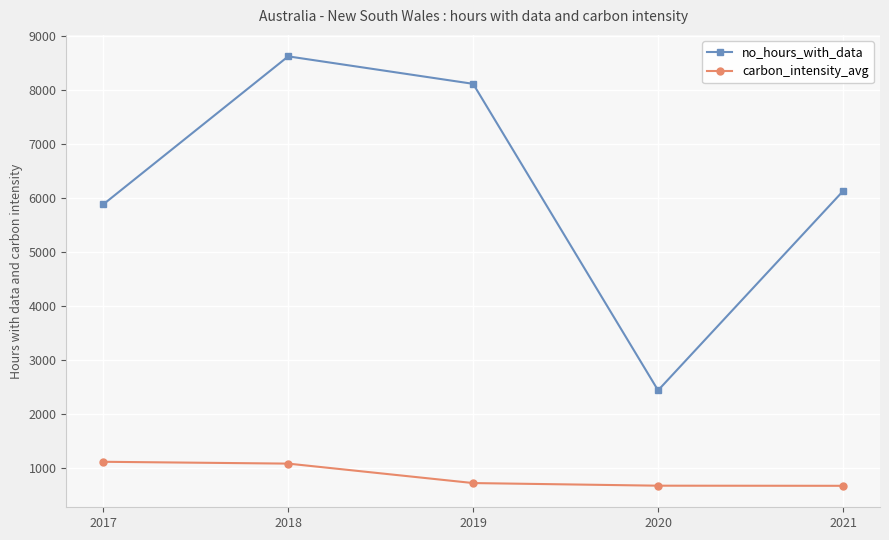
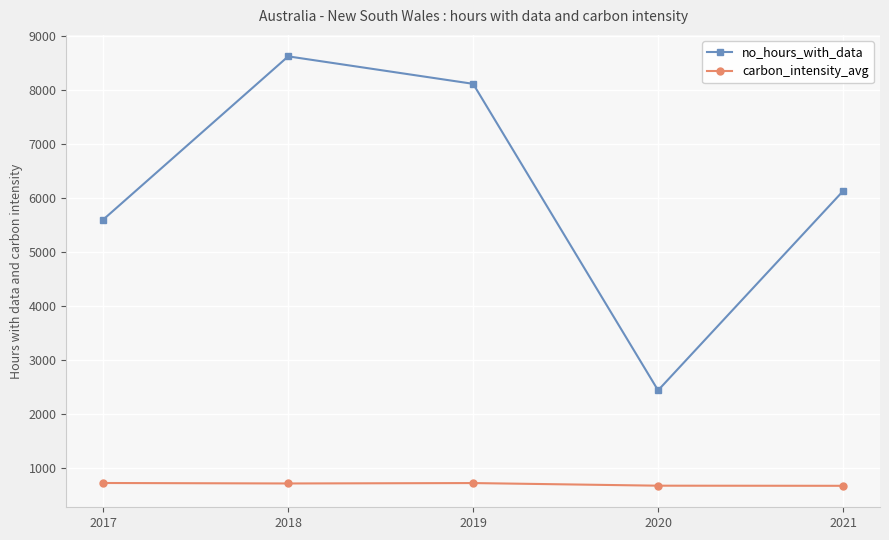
no_hours_with_data, 2017: 5900 -> 5600
carbon_intensity_avg, 2017: 1100 -> 700
carbon_intensity_avg, 2018: 1100 -> 700
